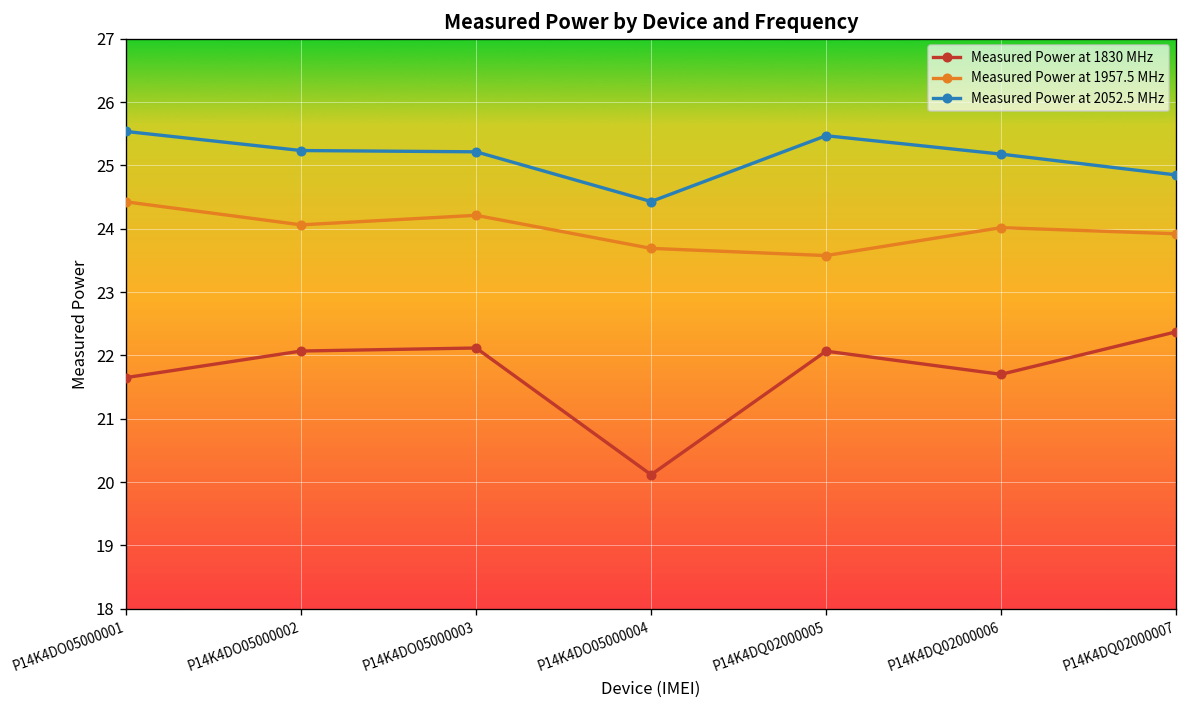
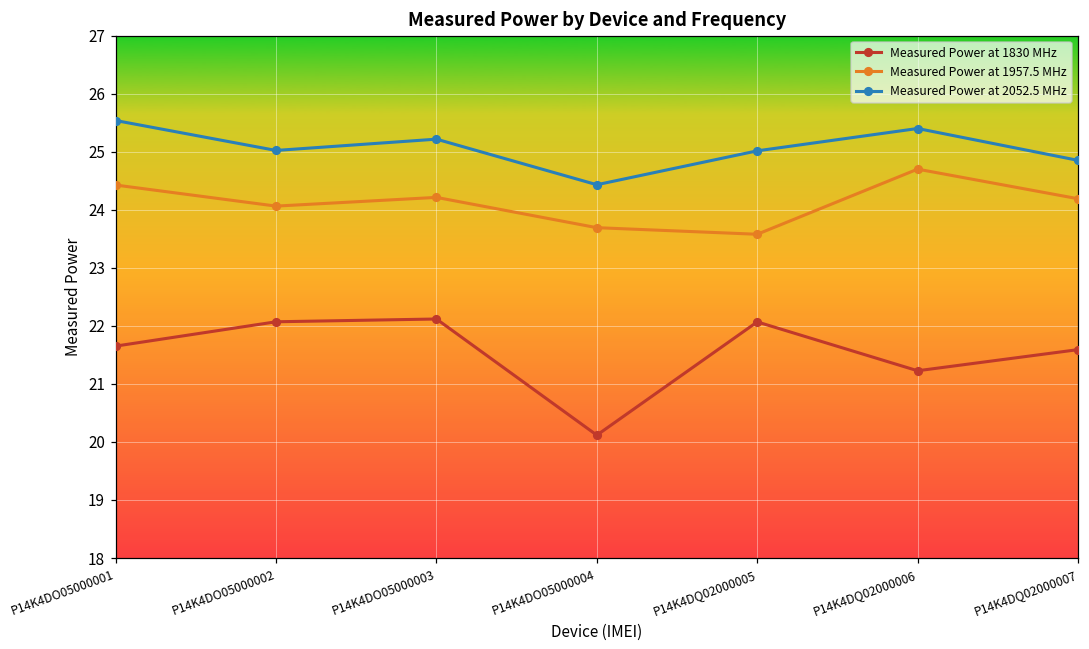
Measured Power at 2052.5 MHz, P14K4DO05000002: 25.2 -> 25.0
Measured Power at 2052.5 MHz, P14K4DQ02000005: 25.5 -> 25.0
Measured Power at 1830 MHz, P14K4DQ02000006: 21.7 -> 21.2
Measured Power at 1957.5 MHz, P14K4DQ02000006: 24.0 -> 24.7
Measured Power at 2052.5 MHz, P14K4DQ02000006: 25.2 -> 25.4
Measured Power at 1830 MHz, P14K4DQ02000007: 22.4 -> 21.6
Measured Power at 1957.5 MHz, P14K4DQ02000007: 23.9 -> 24.2
